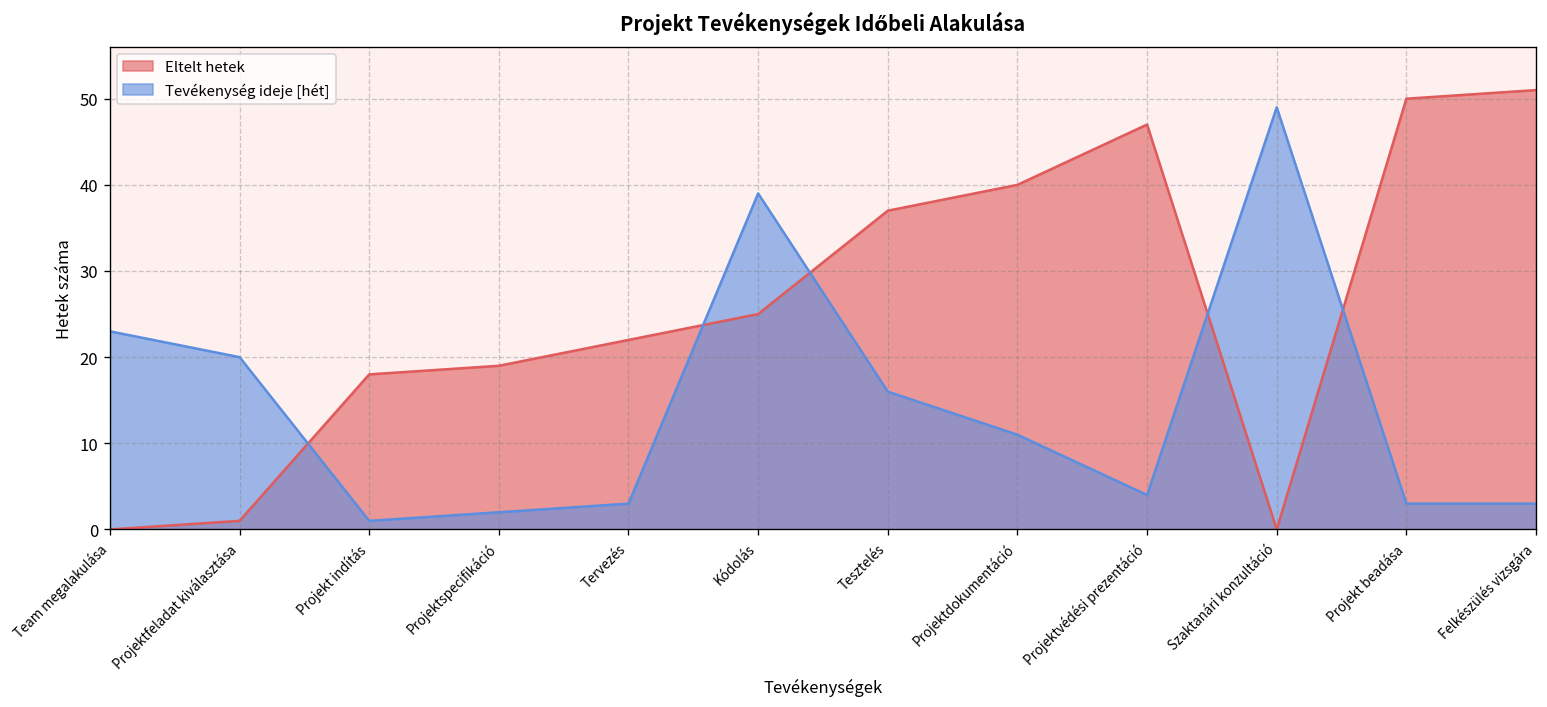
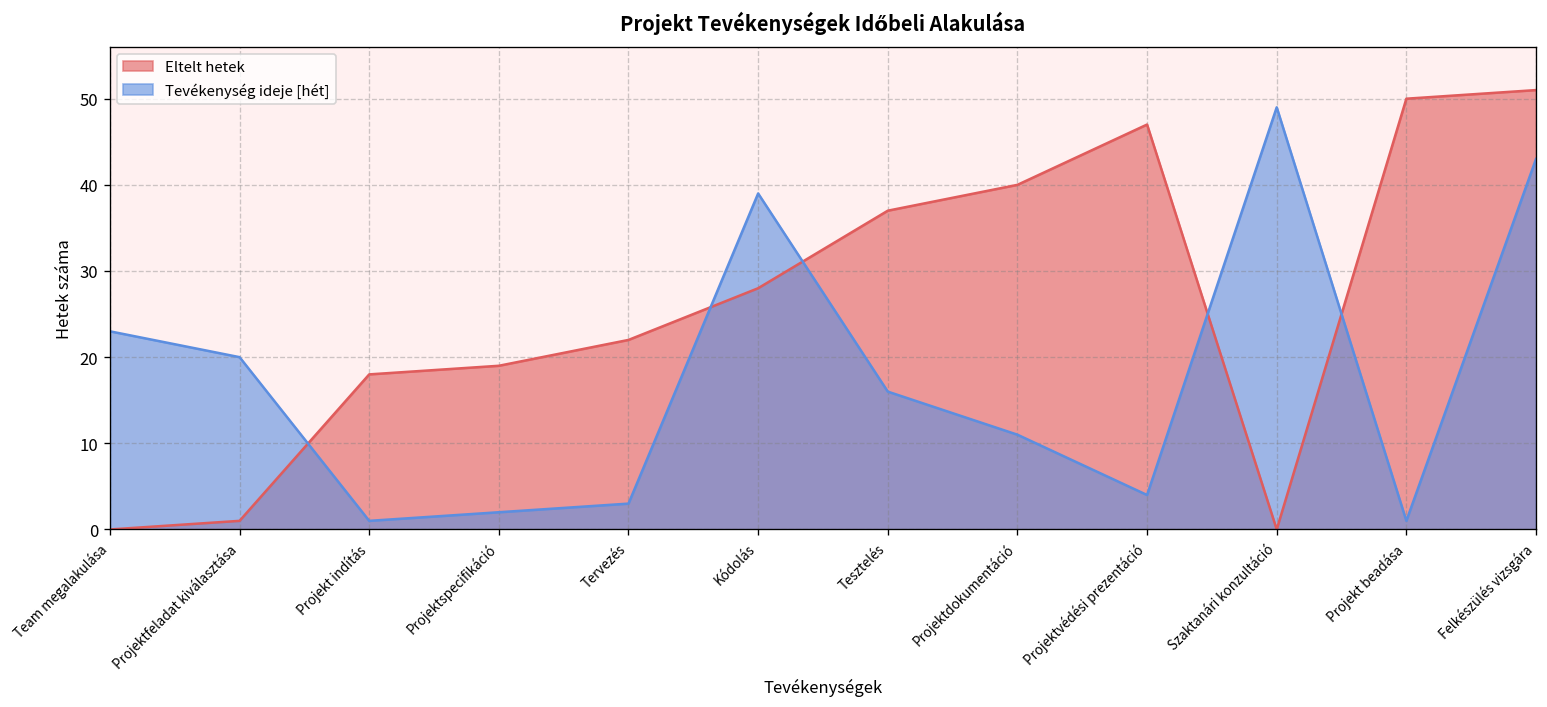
Eltelt hetek, Kódolás: 25 -> 28
Tevékenység ideje [hét], Projekt beadása: 3 -> 1
Tevékenység ideje [hét], Felkészülés vizsgára: 3 -> 43
